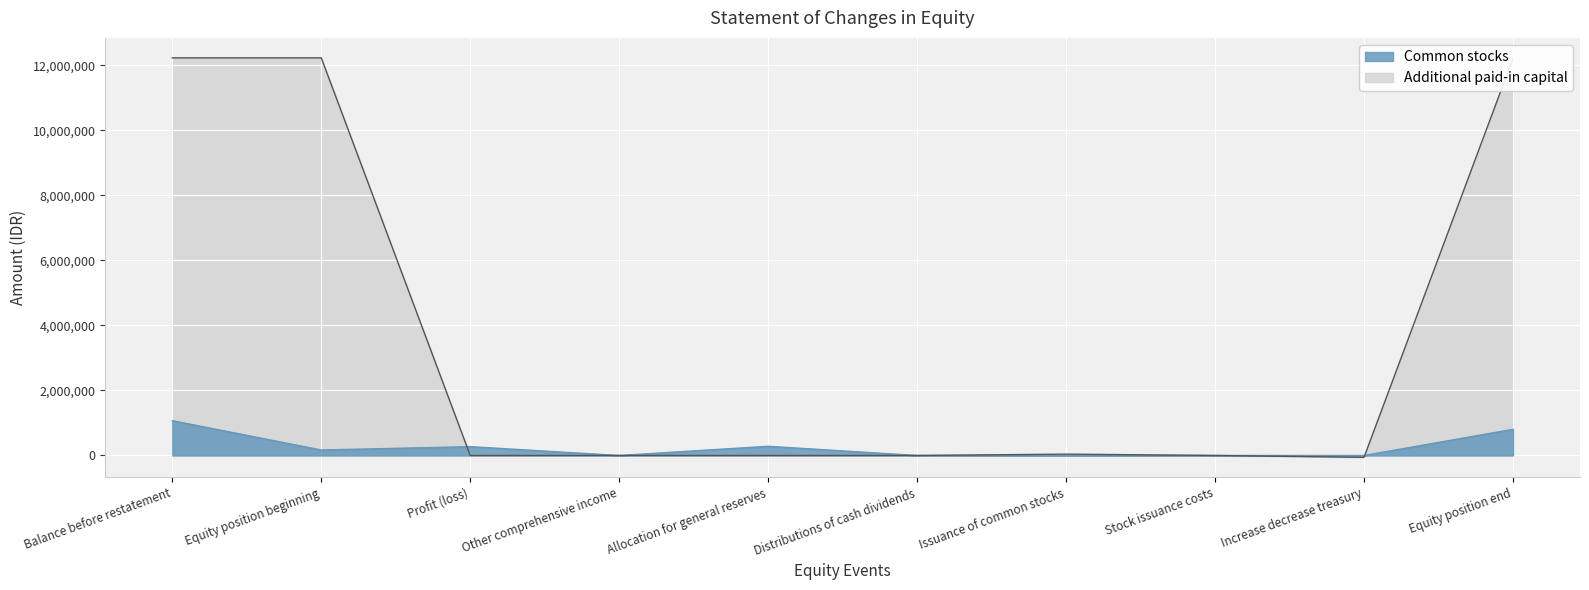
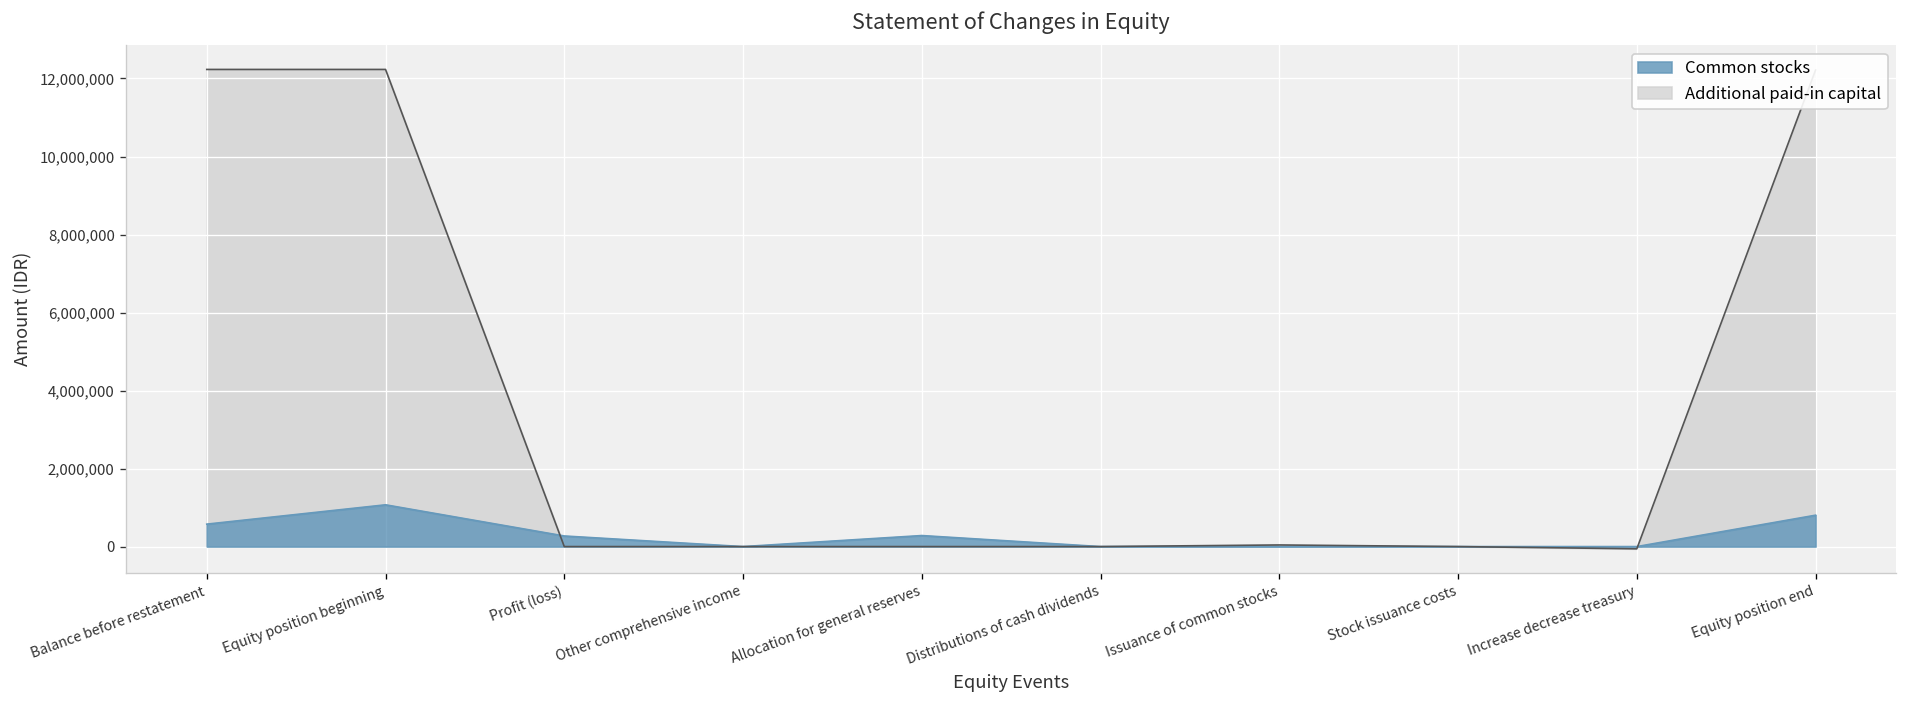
Common stocks, Balance before restatement: 1,100,000 -> 600,000
Common stocks, Equity position beginning: 200,000 -> 1,100,000
